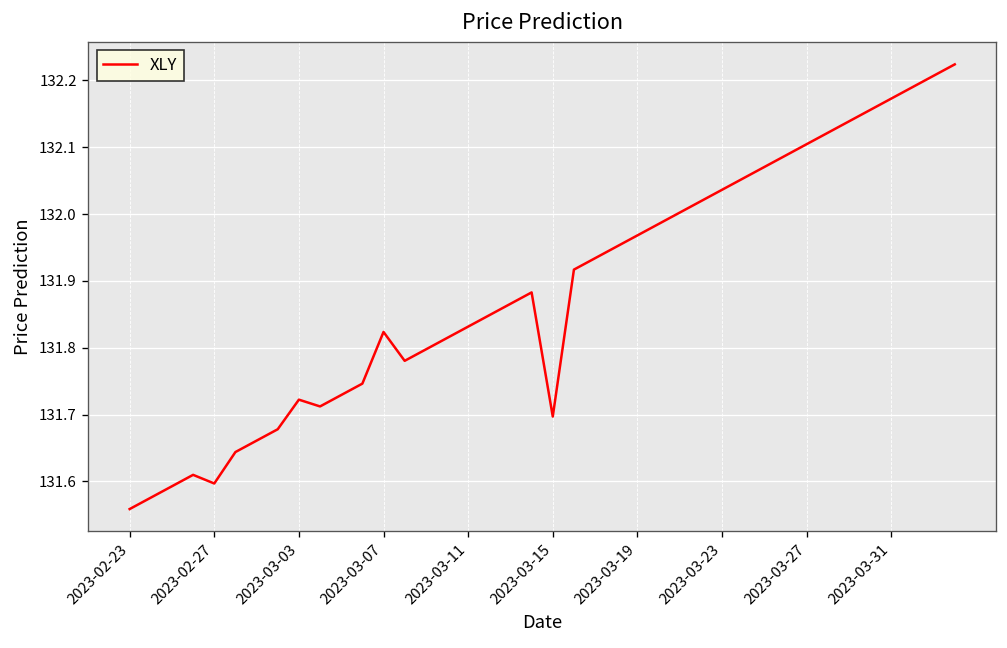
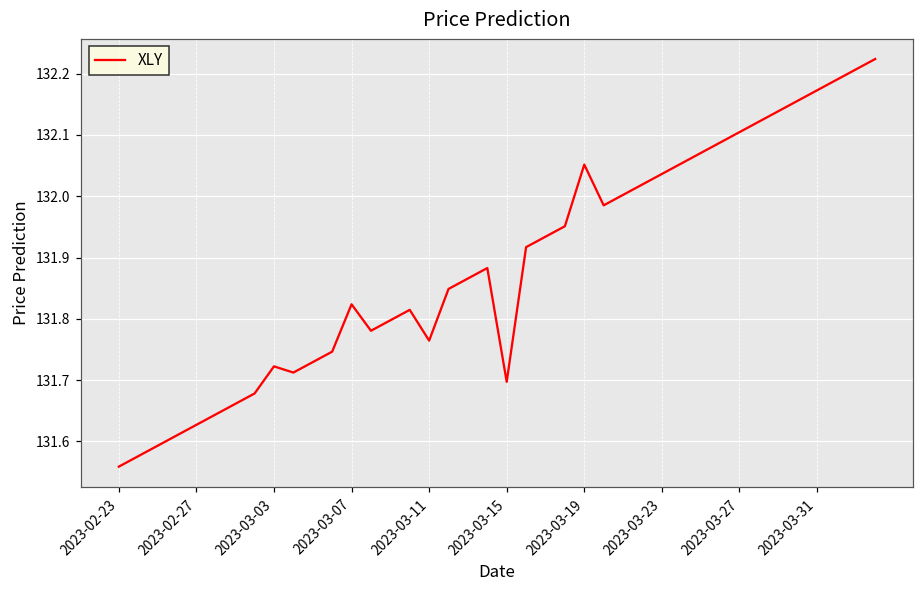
2023-02-27: 131.60 -> 131.63
2023-03-11: 131.83 -> 131.76
2023-03-19: 131.97 -> 132.05
